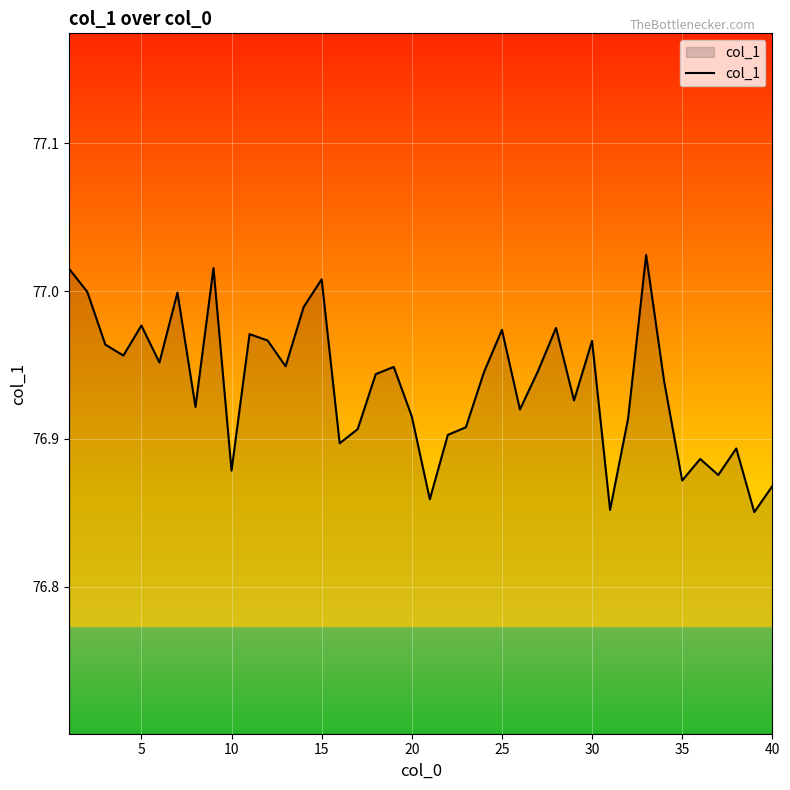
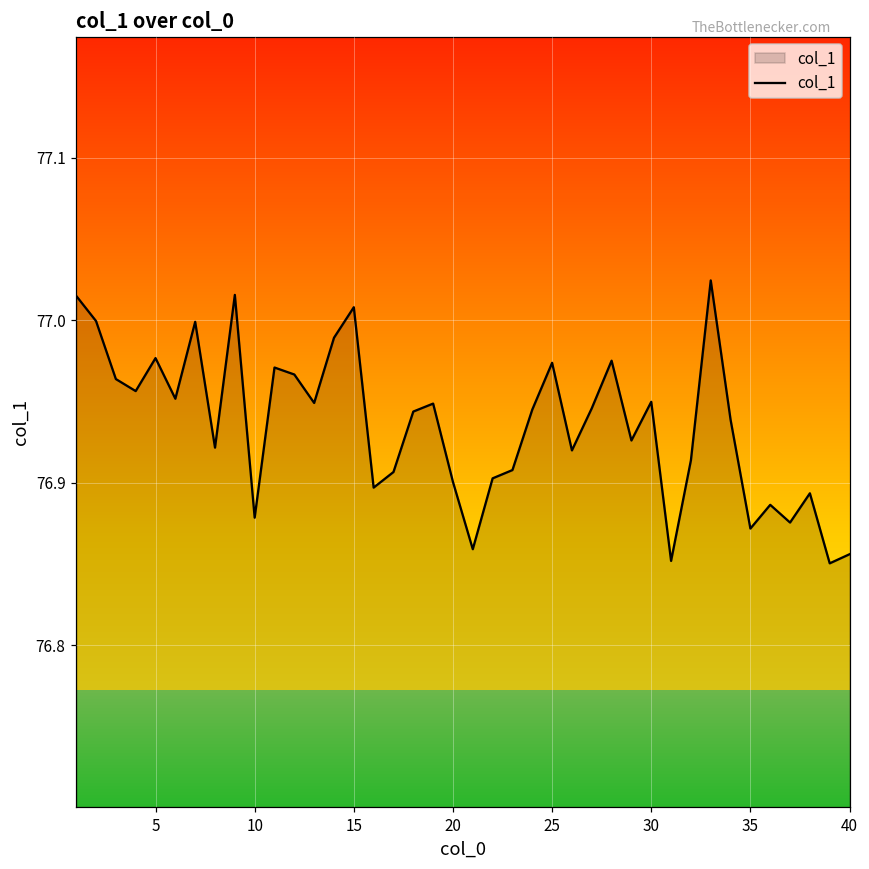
20: 76.915 -> 76.901
30: 76.966 -> 76.950
40: 76.868 -> 76.856
